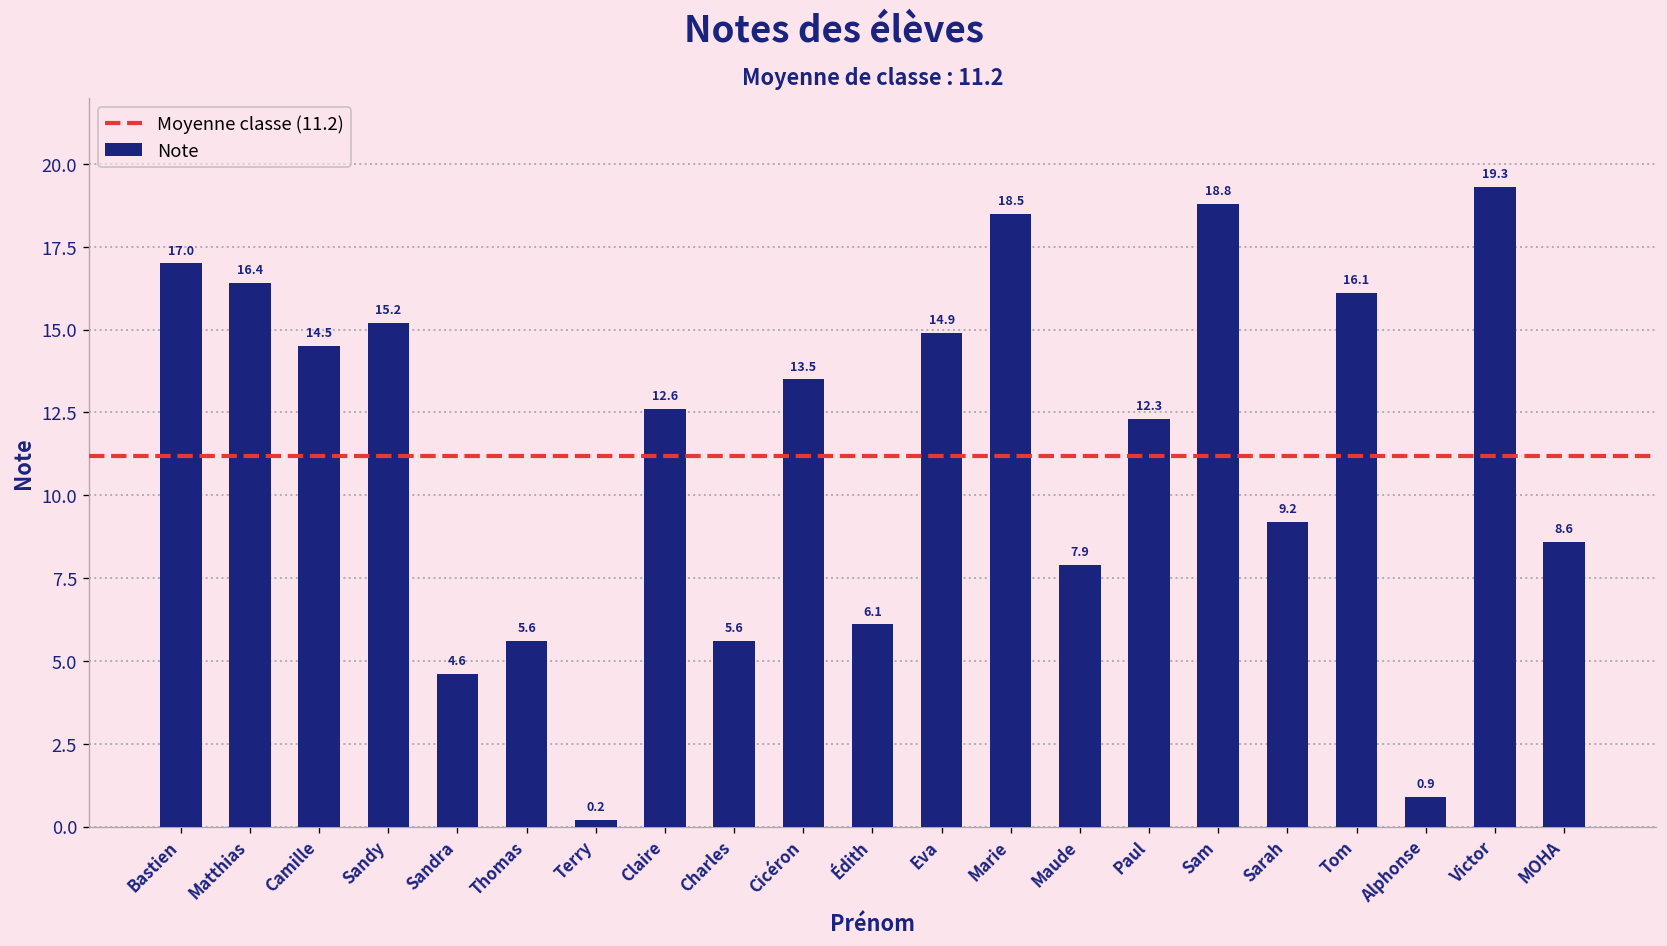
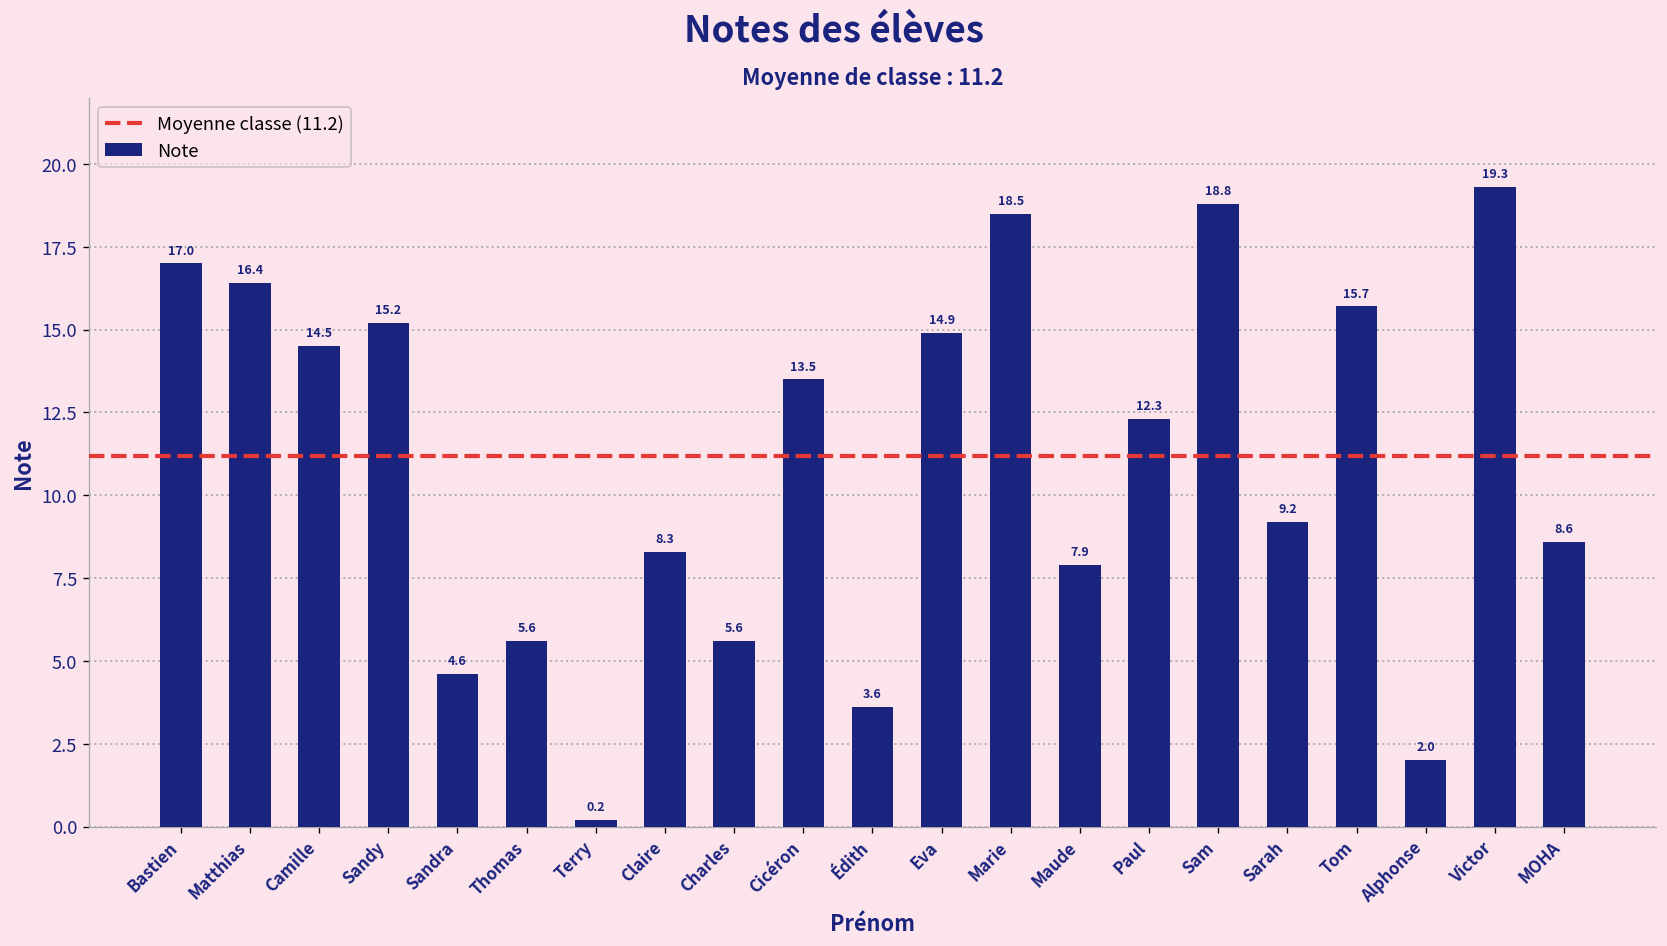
Claire: 12.6 -> 8.3
Édith: 6.1 -> 3.6
Tom: 16.1 -> 15.7
Alphonse: 0.9 -> 2.0
